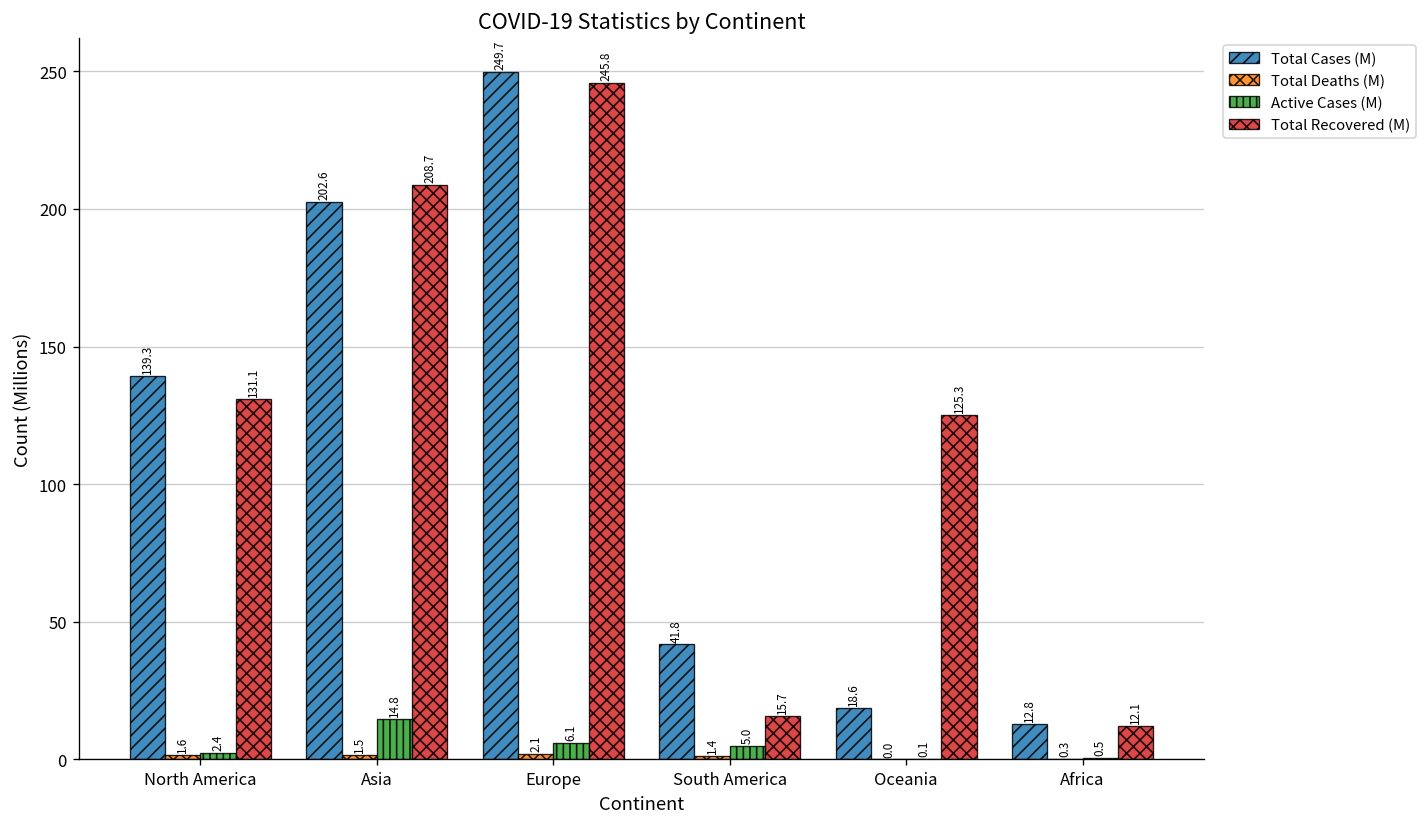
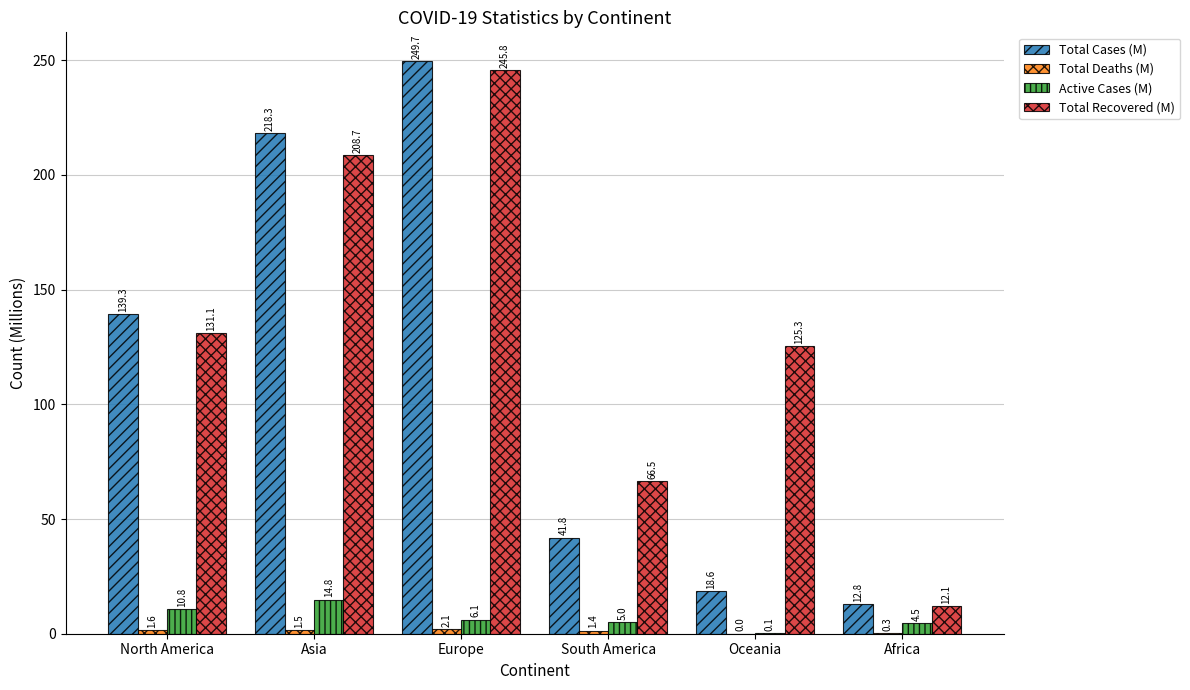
Active Cases (M), North America: 2.4 -> 10.8
Total Cases (M), Asia: 202.6 -> 218.3
Total Recovered (M), South America: 15.7 -> 66.5
Active Cases (M), Africa: 0.5 -> 4.5
